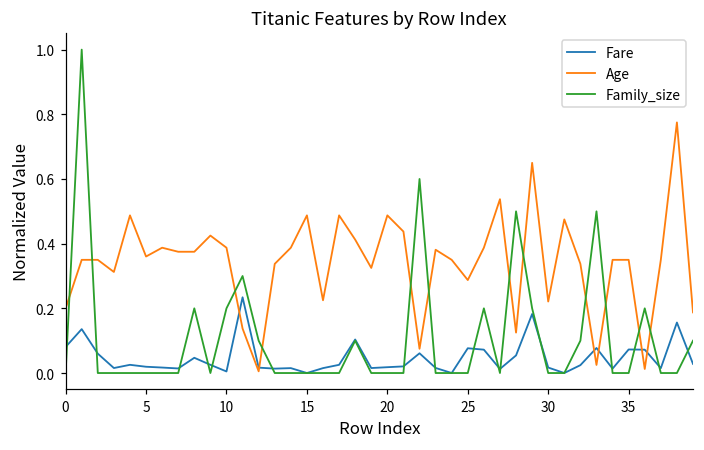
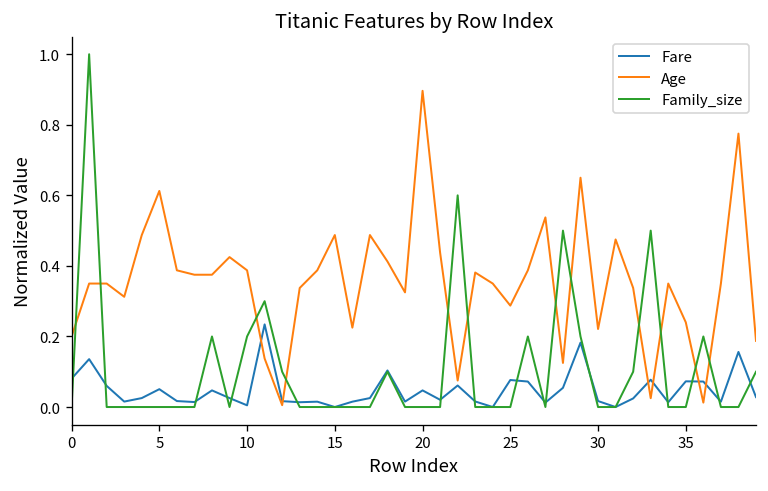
Fare, 5: 0.02 -> 0.05
Age, 5: 0.36 -> 0.61
Fare, 20: 0.02 -> 0.05
Age, 20: 0.49 -> 0.90
Age, 35: 0.35 -> 0.24
